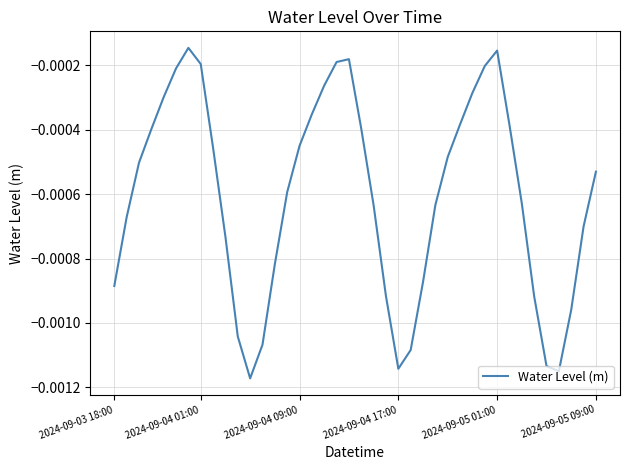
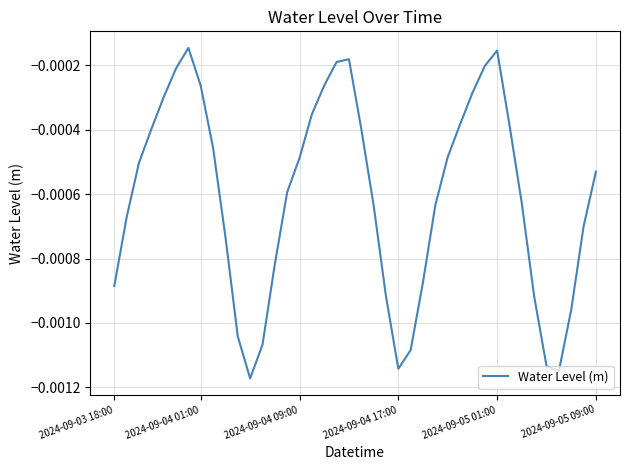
2024-09-04 01:00: -0.00020 -> -0.00026
2024-09-04 09:00: -0.00045 -> -0.00049
